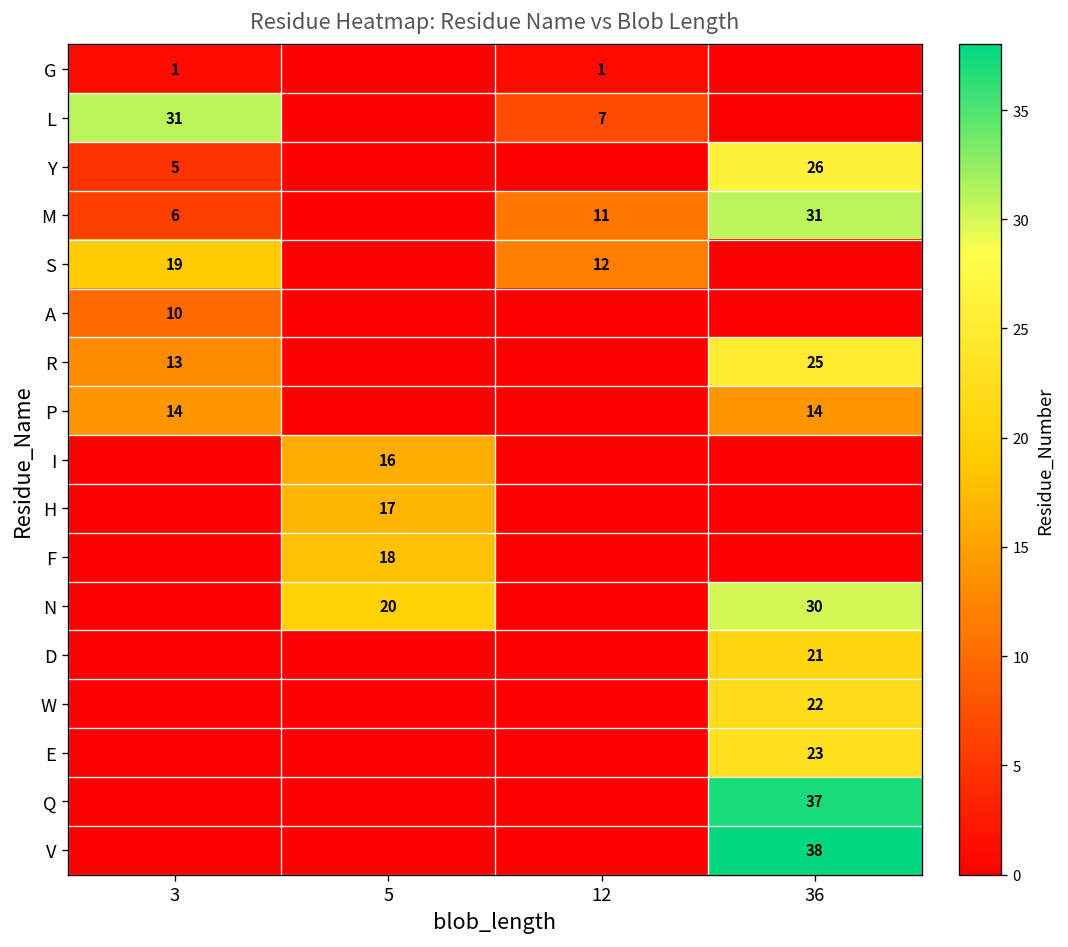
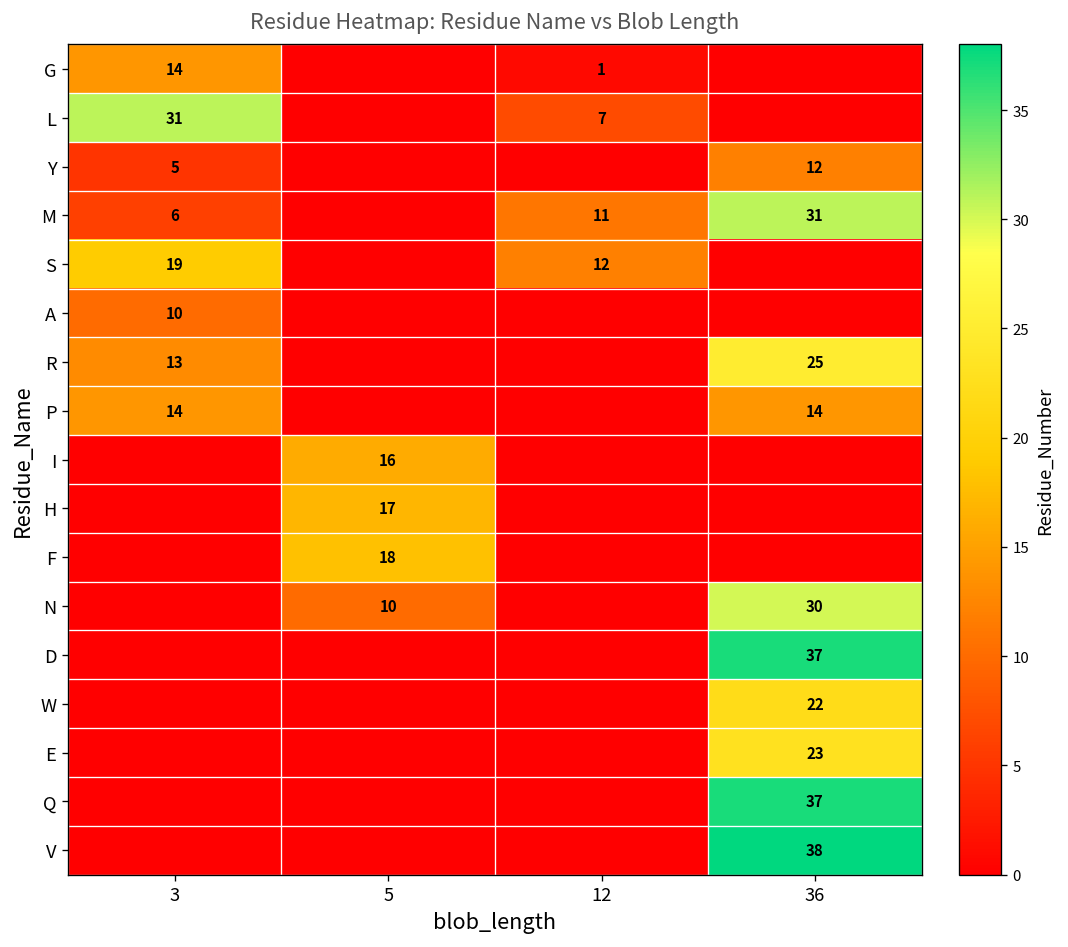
G, 3: 1 -> 14
Y, 36: 26 -> 12
N, 5: 20 -> 10
D, 36: 21 -> 37
